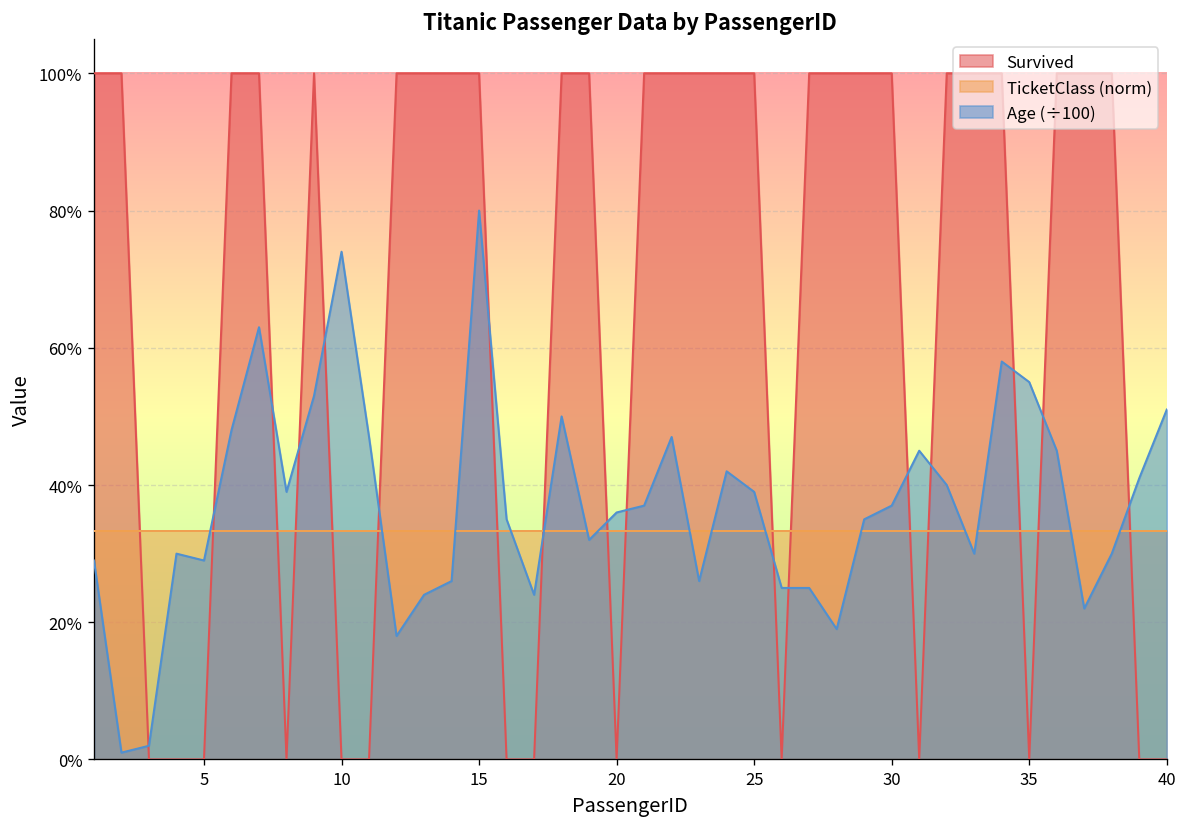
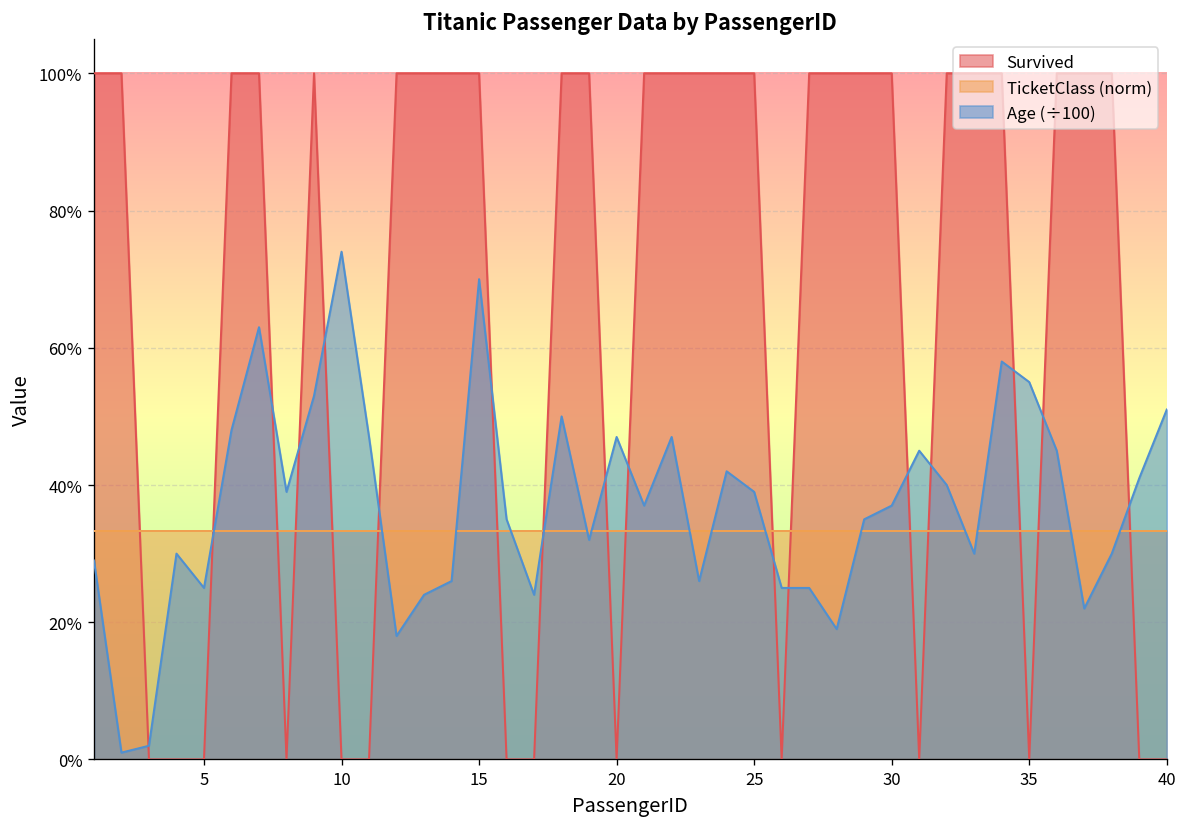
Age (÷100), 5: 29% -> 25%
Age (÷100), 15: 80% -> 70%
Age (÷100), 20: 36% -> 47%
